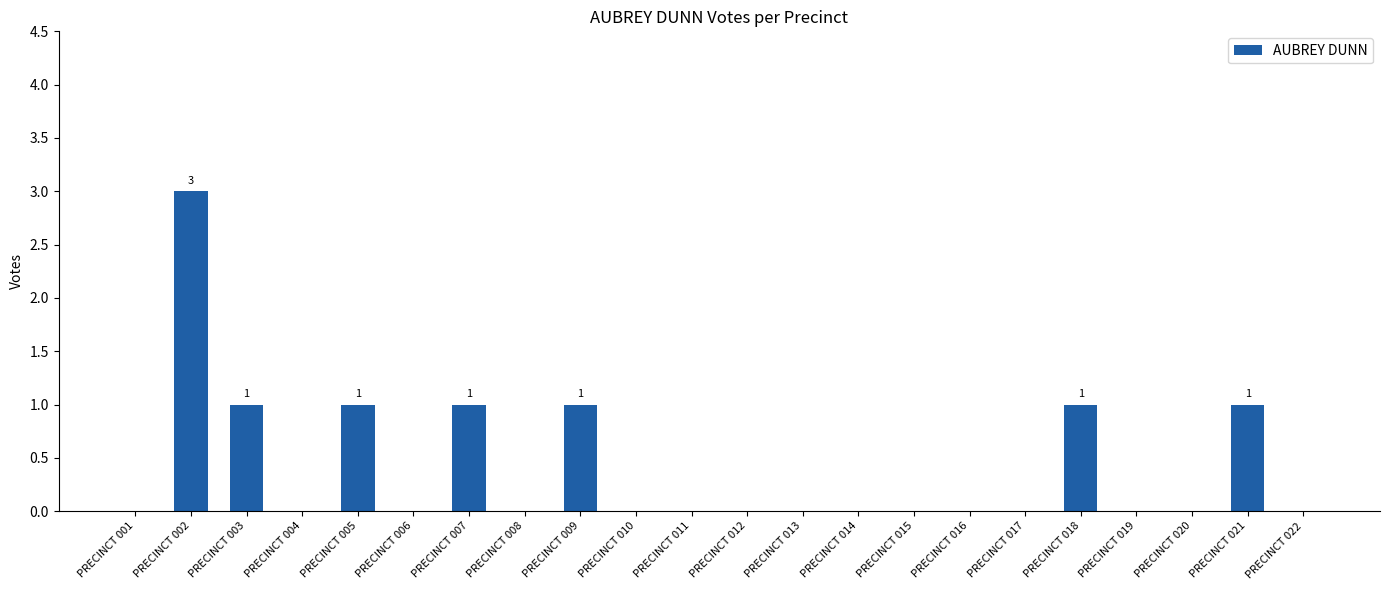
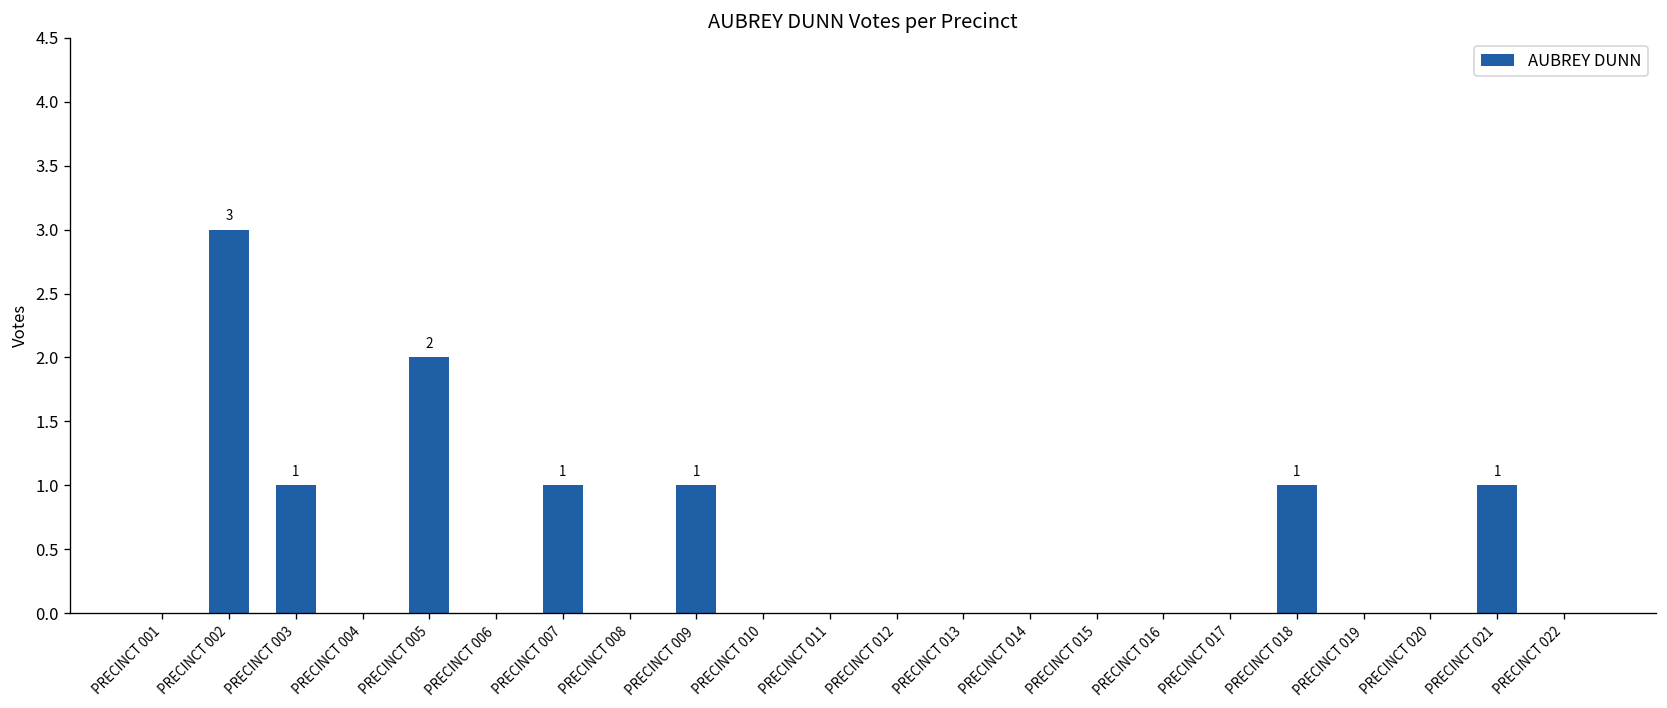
PRECINCT 005: 1 -> 2
